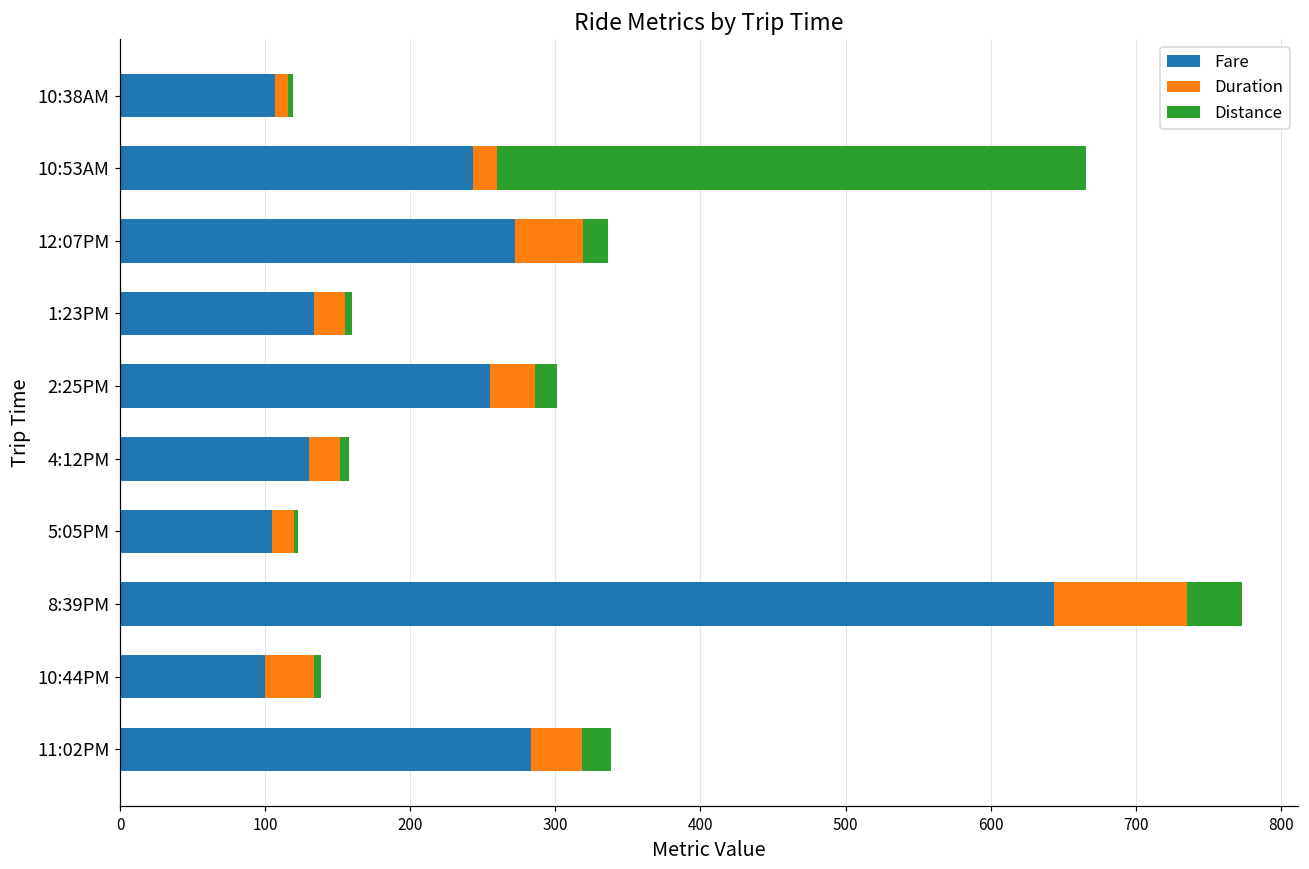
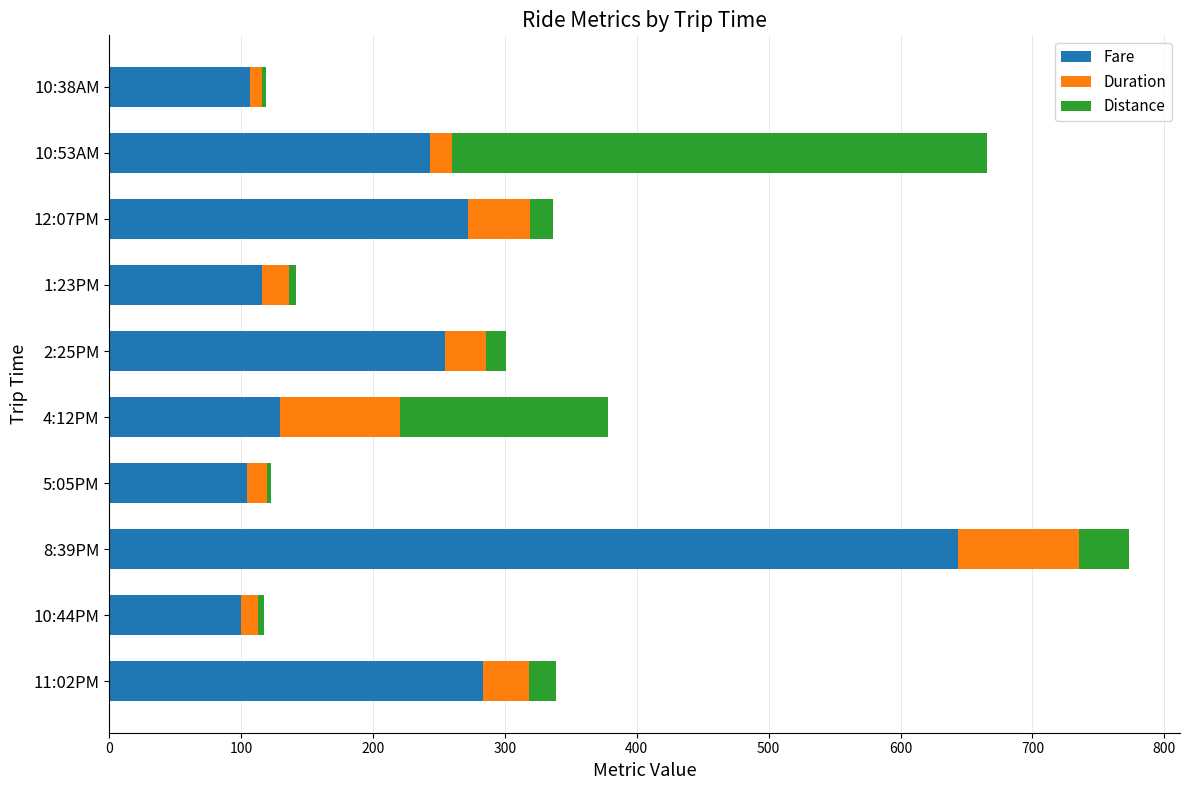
Fare, 1:23PM: 134 -> 115
Duration, 4:12PM: 22 -> 91
Distance, 4:12PM: 6 -> 157
Duration, 10:44PM: 34 -> 13
